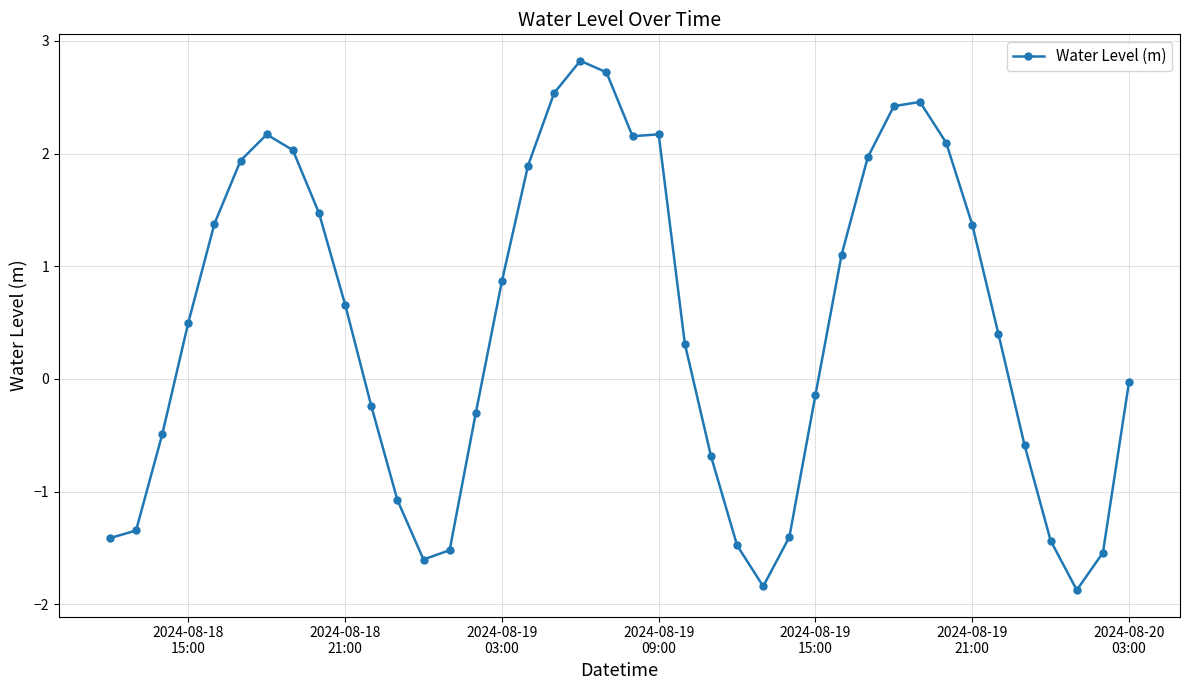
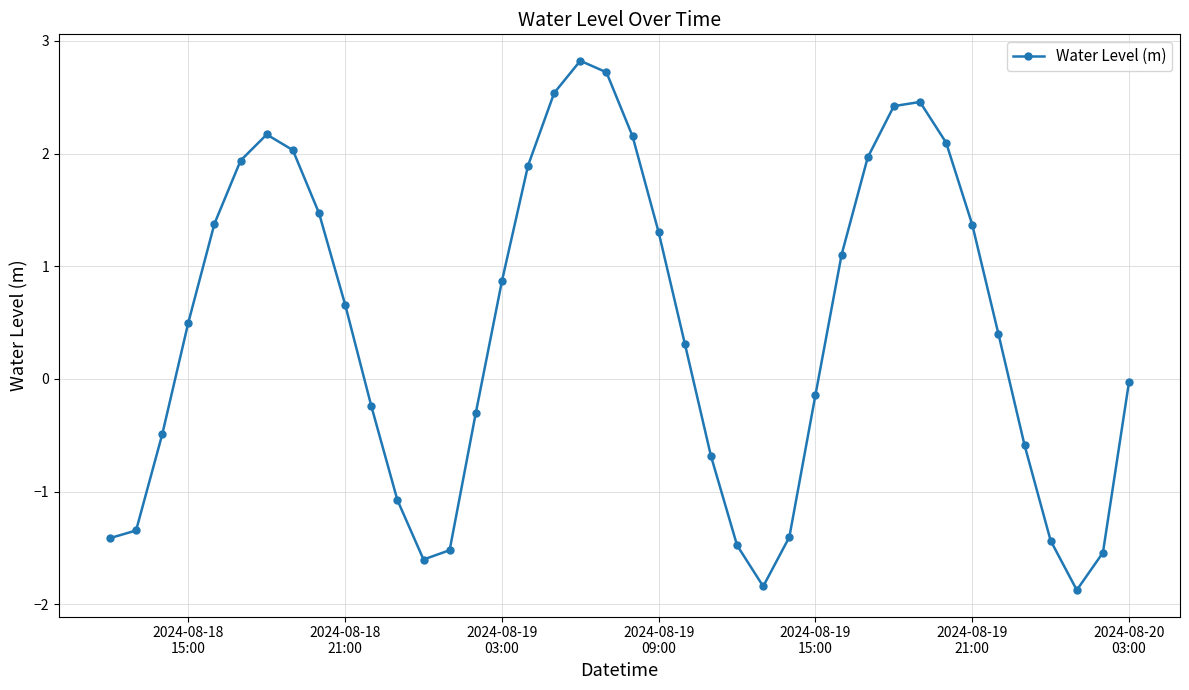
2024-08-19 09:00: 2.17 -> 1.30
